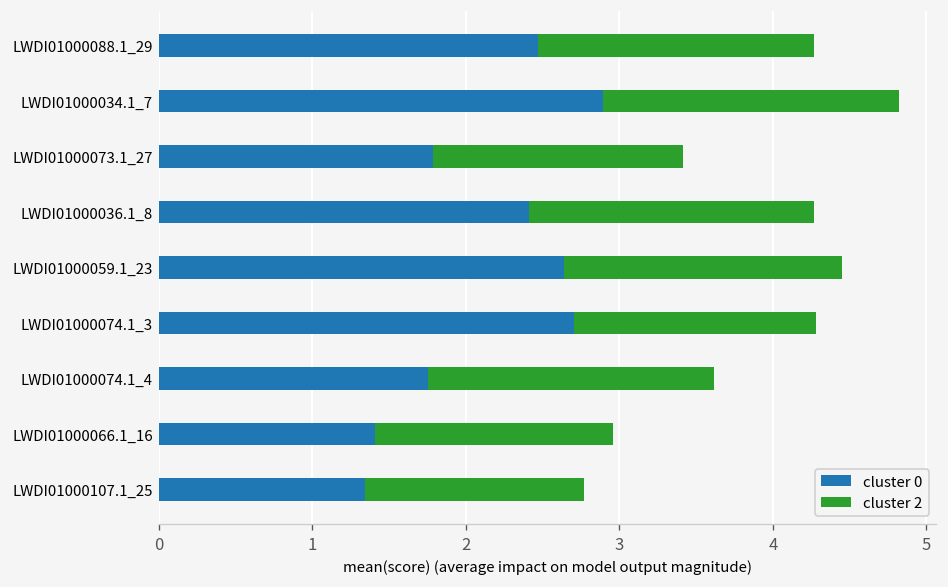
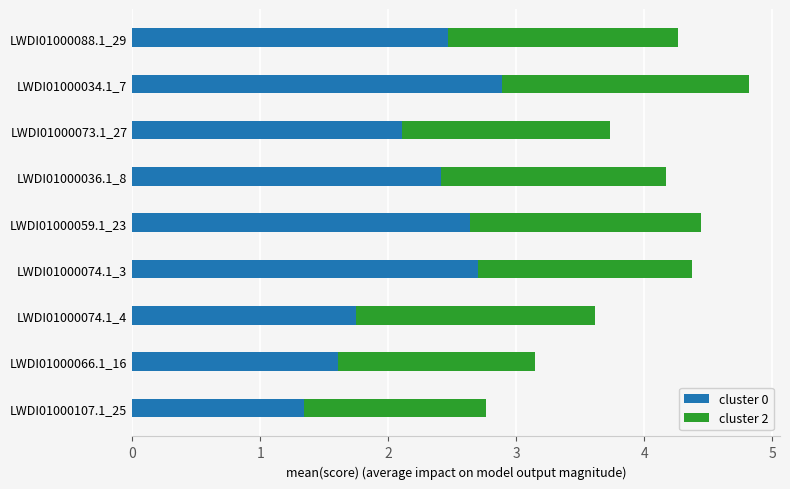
cluster 0, LWDI01000073.1_27: 1.79 -> 2.11
cluster 2, LWDI01000036.1_8: 1.86 -> 1.76
cluster 2, LWDI01000074.1_3: 1.58 -> 1.67
cluster 0, LWDI01000066.1_16: 1.41 -> 1.61
